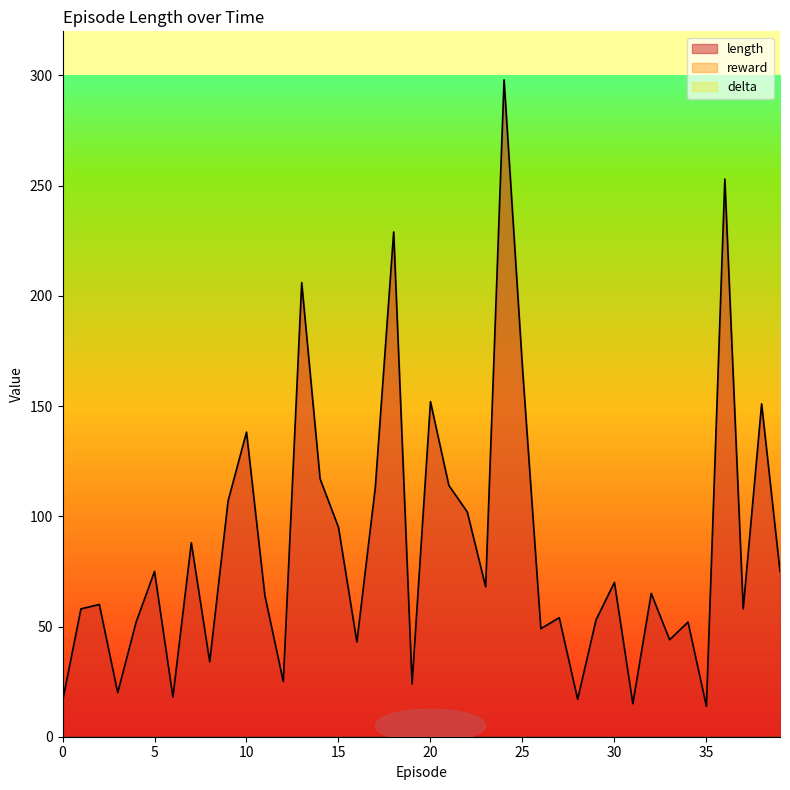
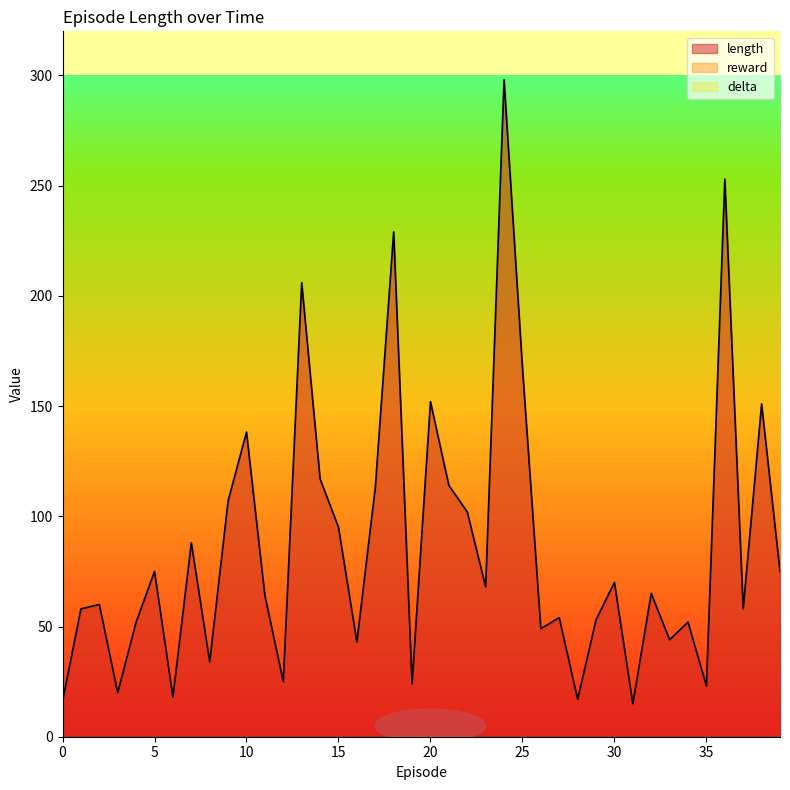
length, 35: 14 -> 23
